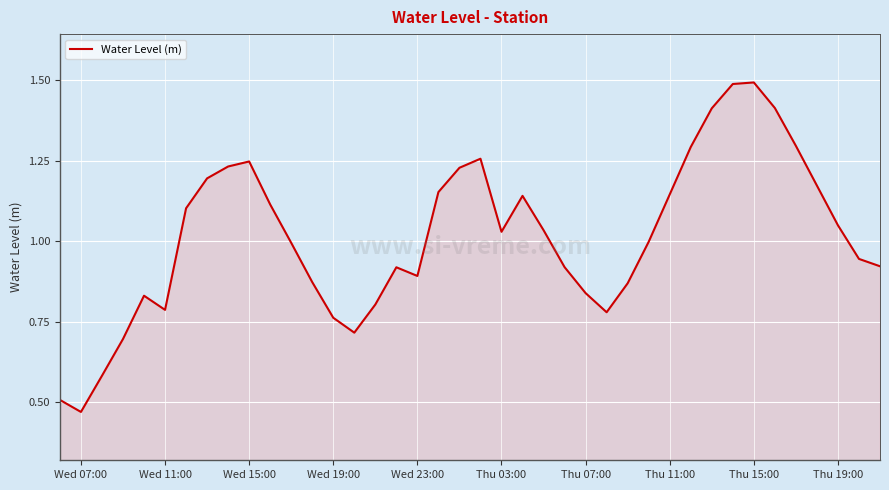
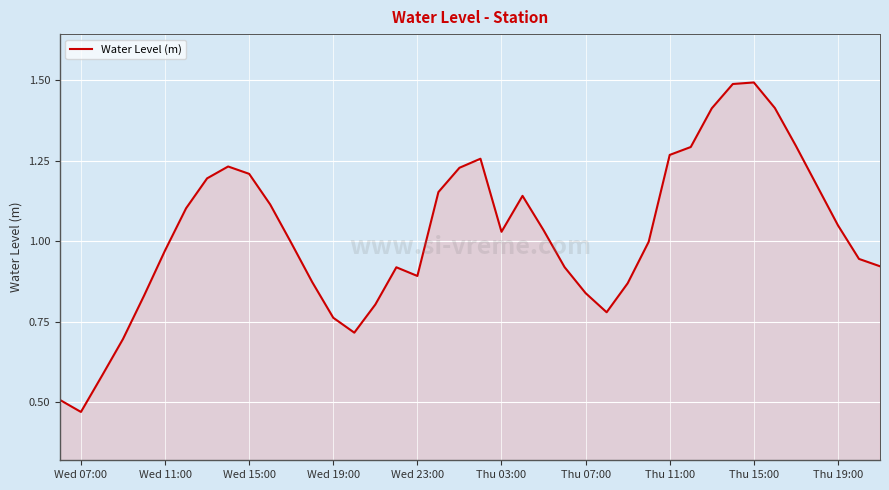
Wed 11:00: 0.79 -> 0.97
Wed 15:00: 1.25 -> 1.21
Thu 11:00: 1.15 -> 1.27
